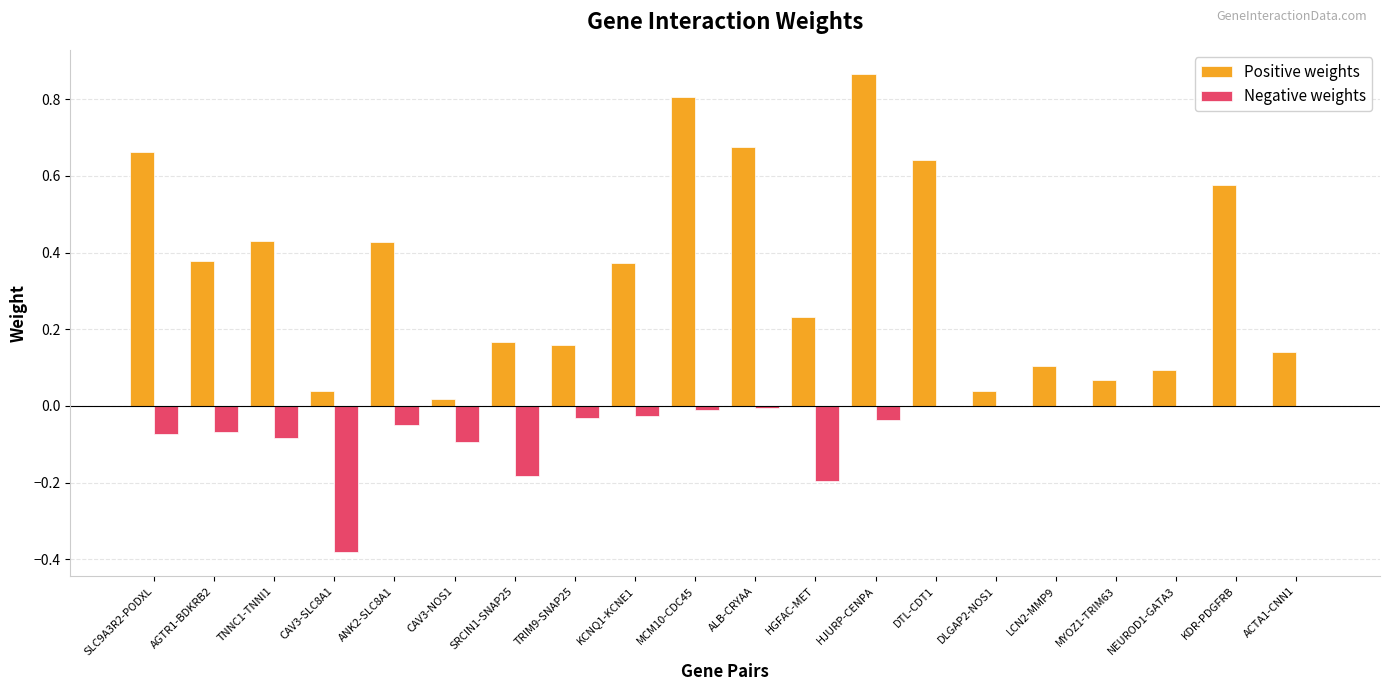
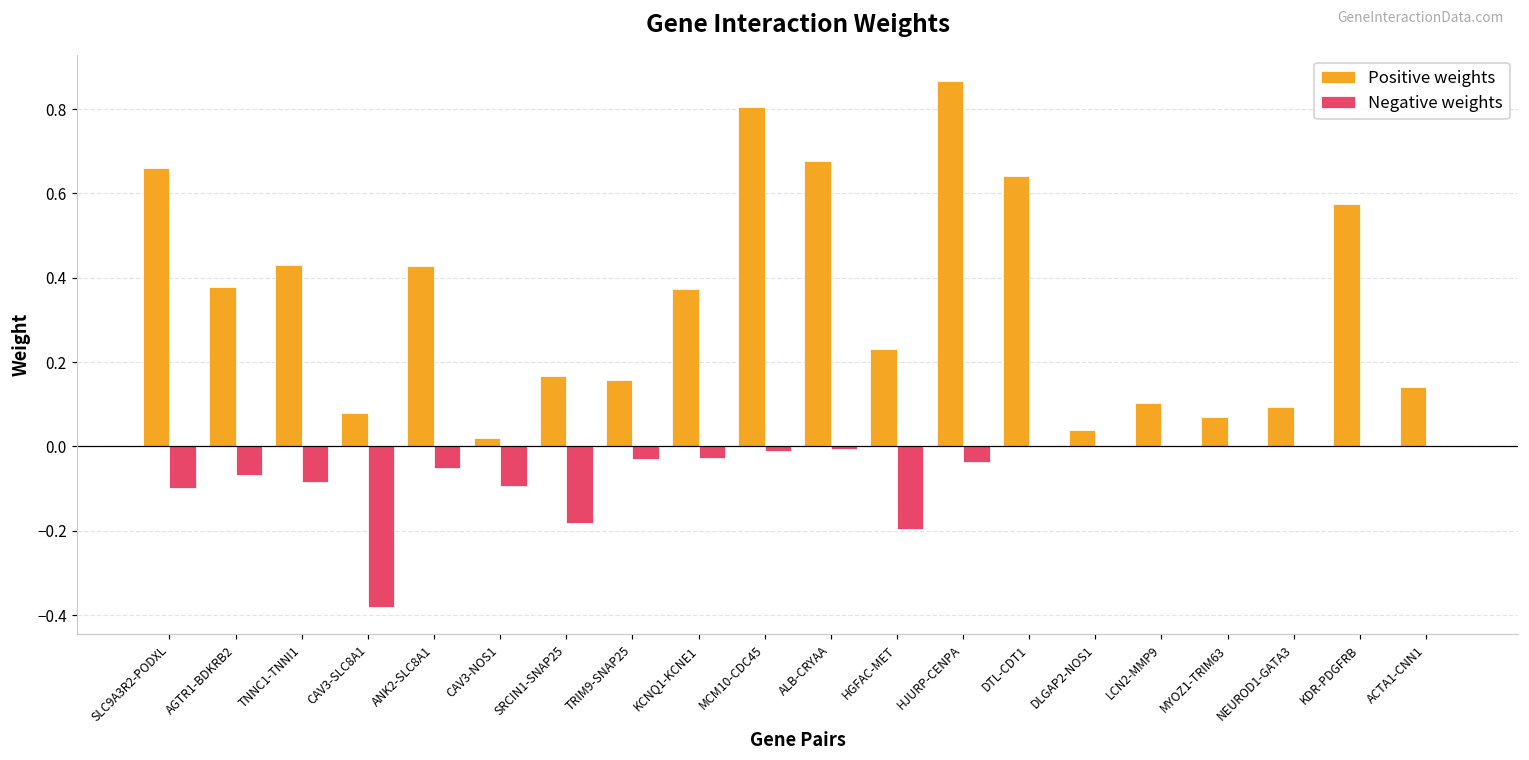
Negative weights, SLC9A3R2-PODXL: -0.07 -> -0.10
Positive weights, CAV3-SLC8A1: 0.04 -> 0.08
